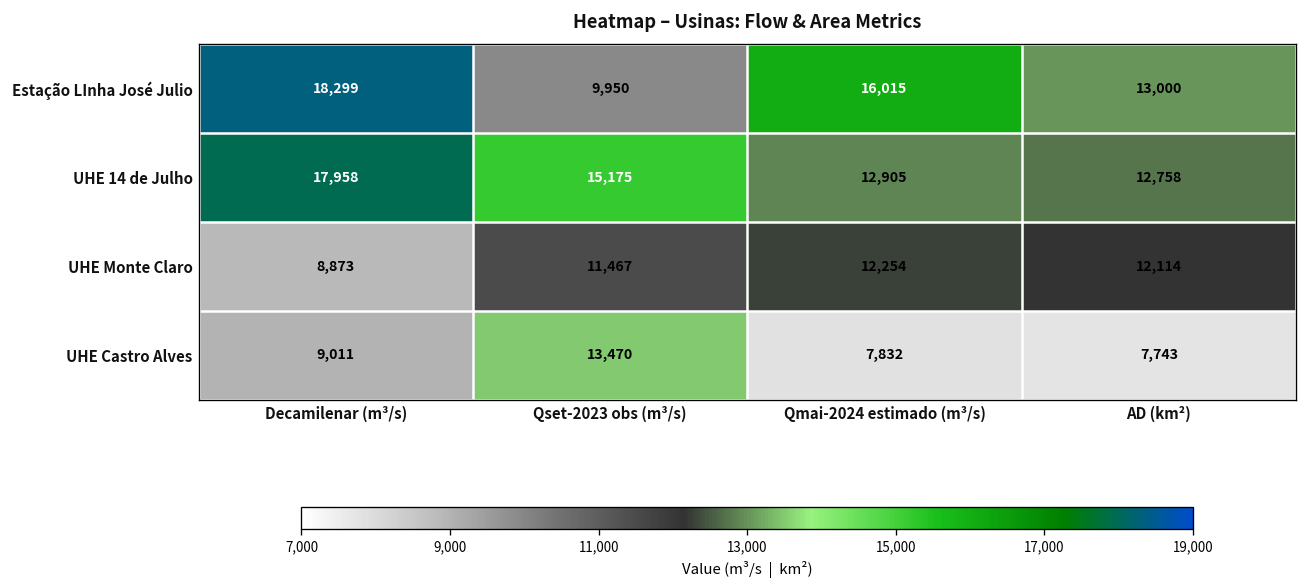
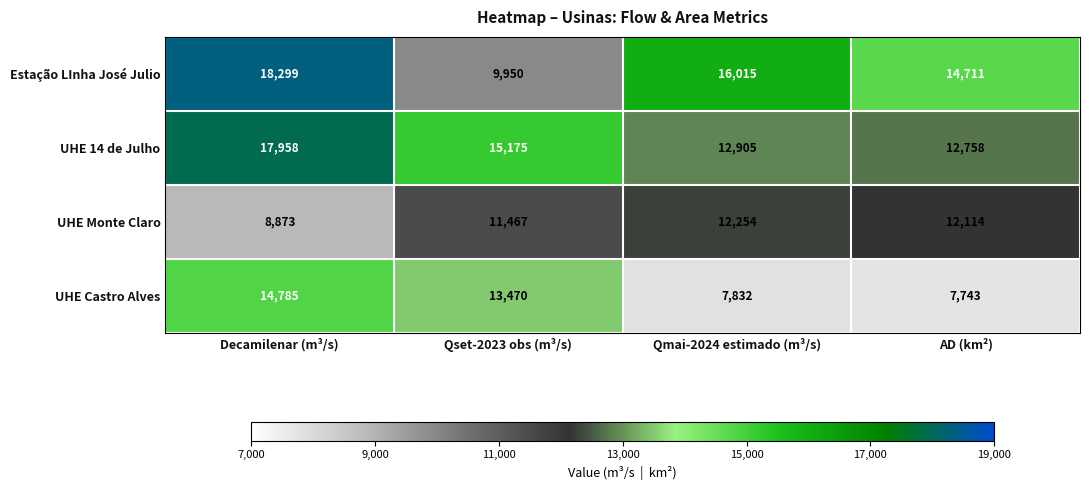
Estação LInha José Julio, AD (km²): 13,000 -> 14,711
UHE Castro Alves, Decamilenar (m³/s): 9,011 -> 14,785
